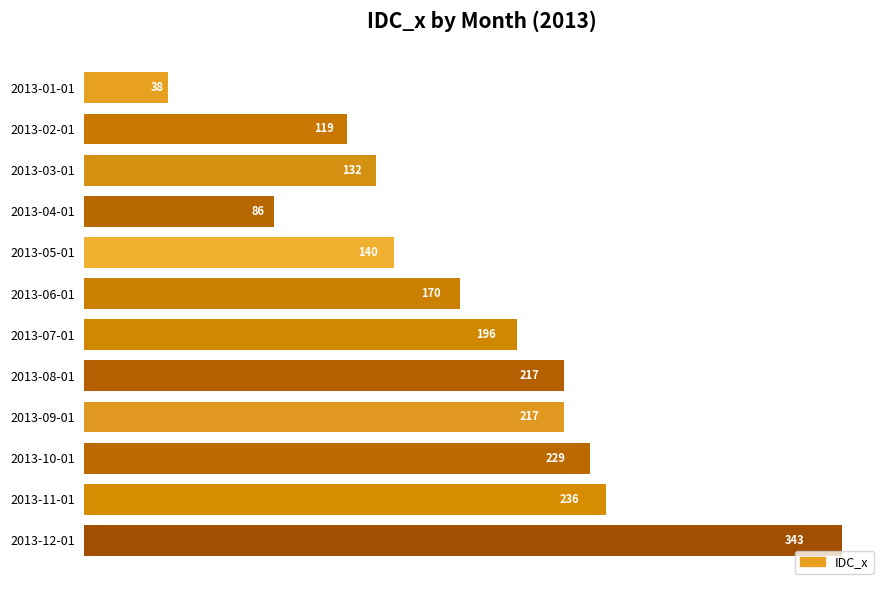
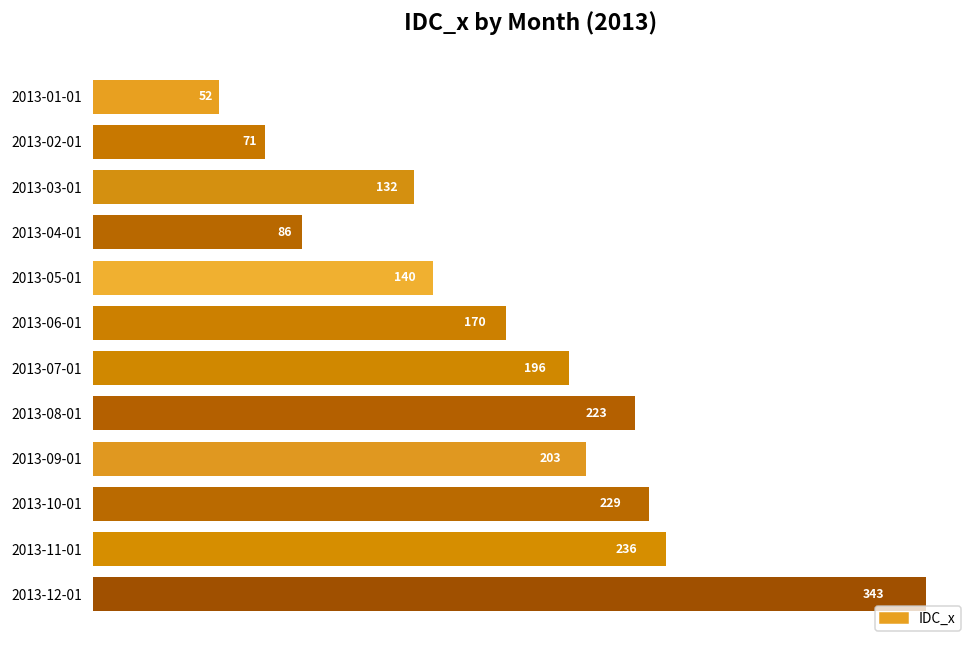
2013-01-01: 38 -> 52
2013-02-01: 119 -> 71
2013-08-01: 217 -> 223
2013-09-01: 217 -> 203
